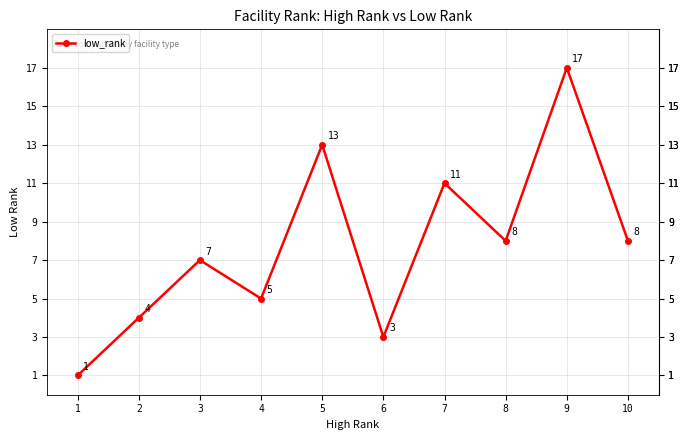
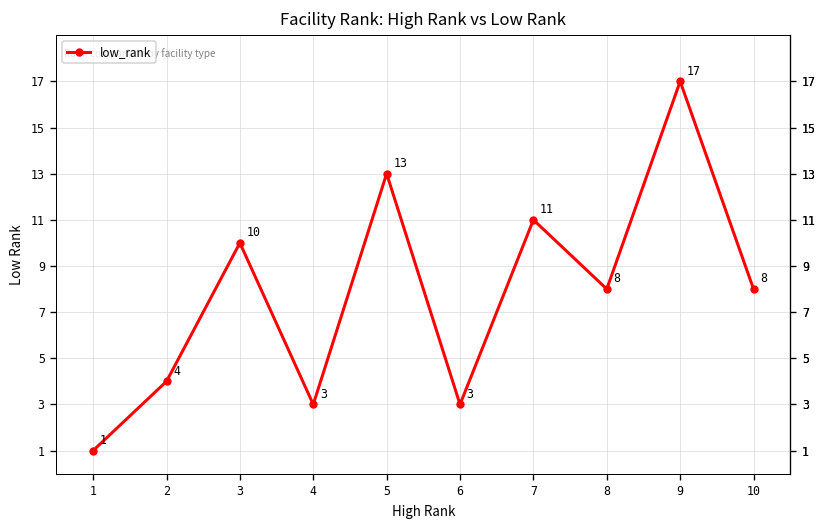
3: 7 -> 10
4: 5 -> 3
